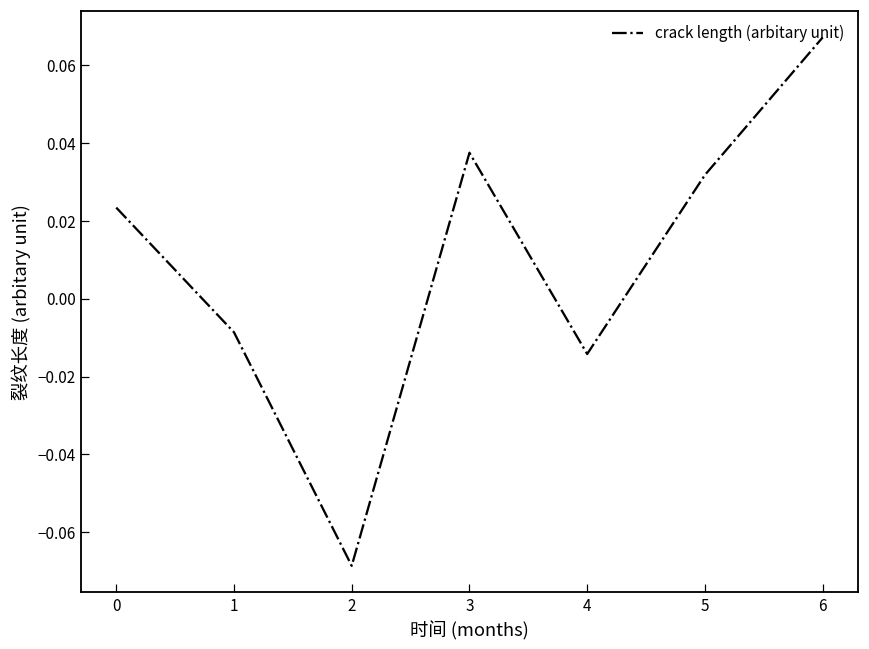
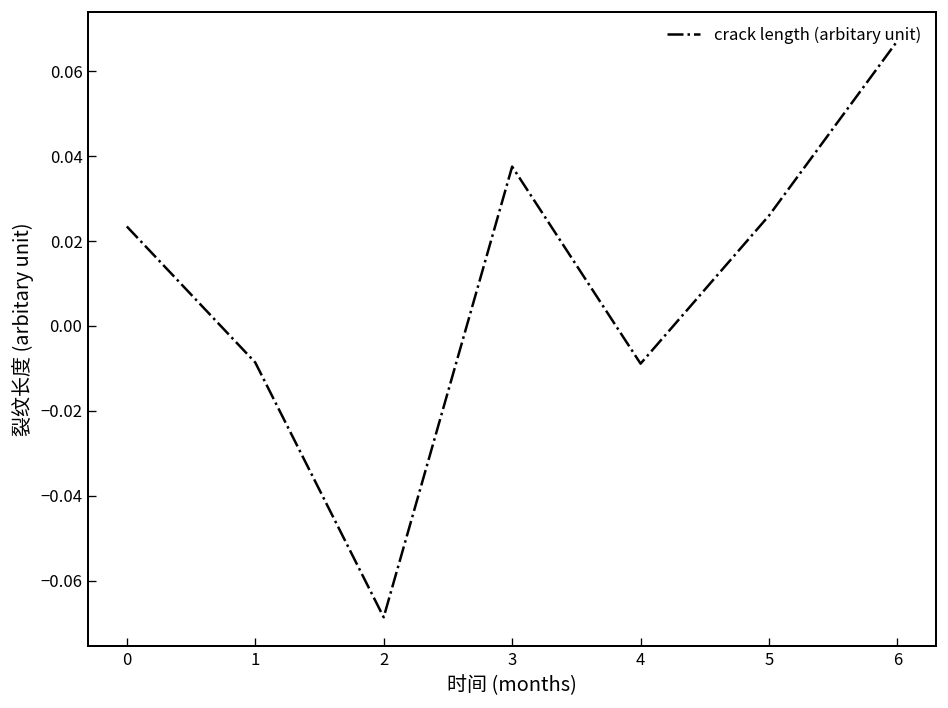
4: -0.014 -> -0.009
5: 0.032 -> 0.026
